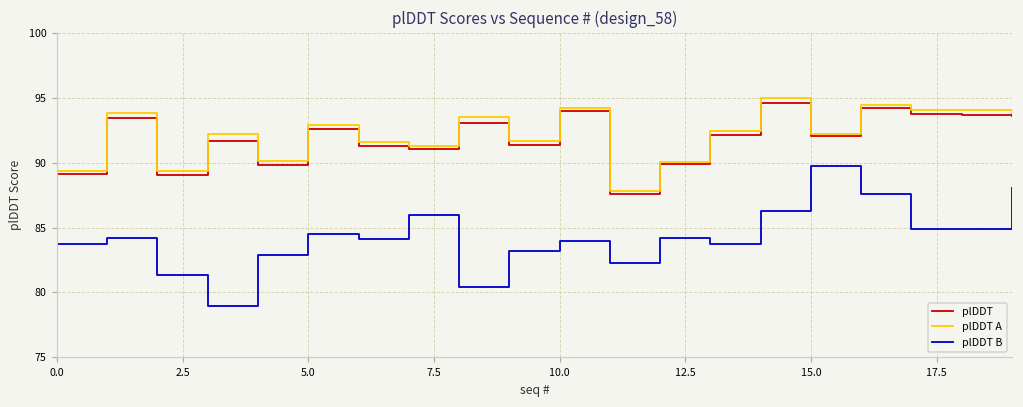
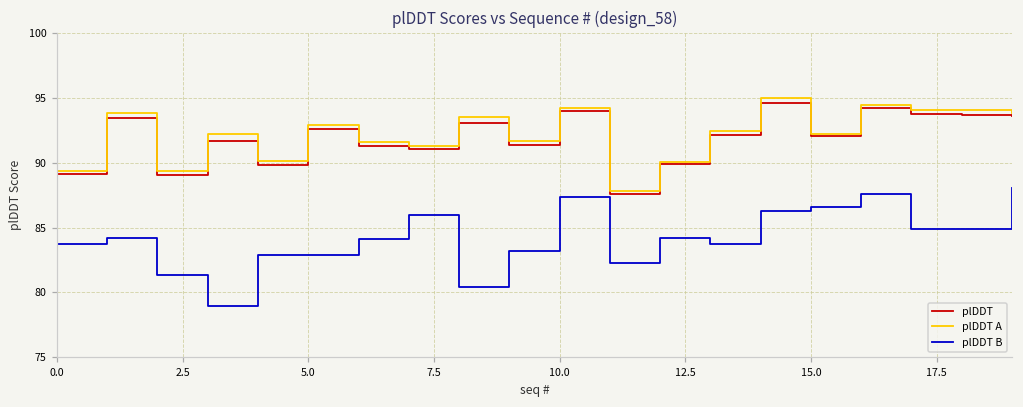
plDDT B, 5.0: 84.5 -> 82.9
plDDT B, 10.0: 84.0 -> 87.4
plDDT B, 15.0: 89.7 -> 86.6
